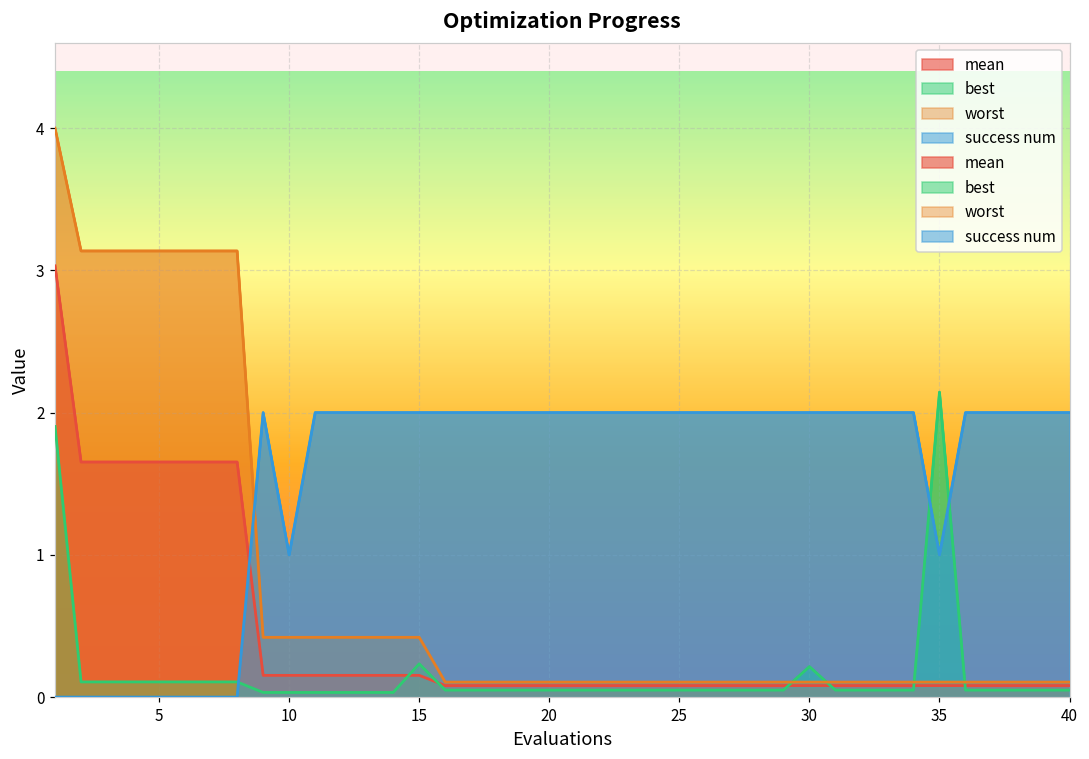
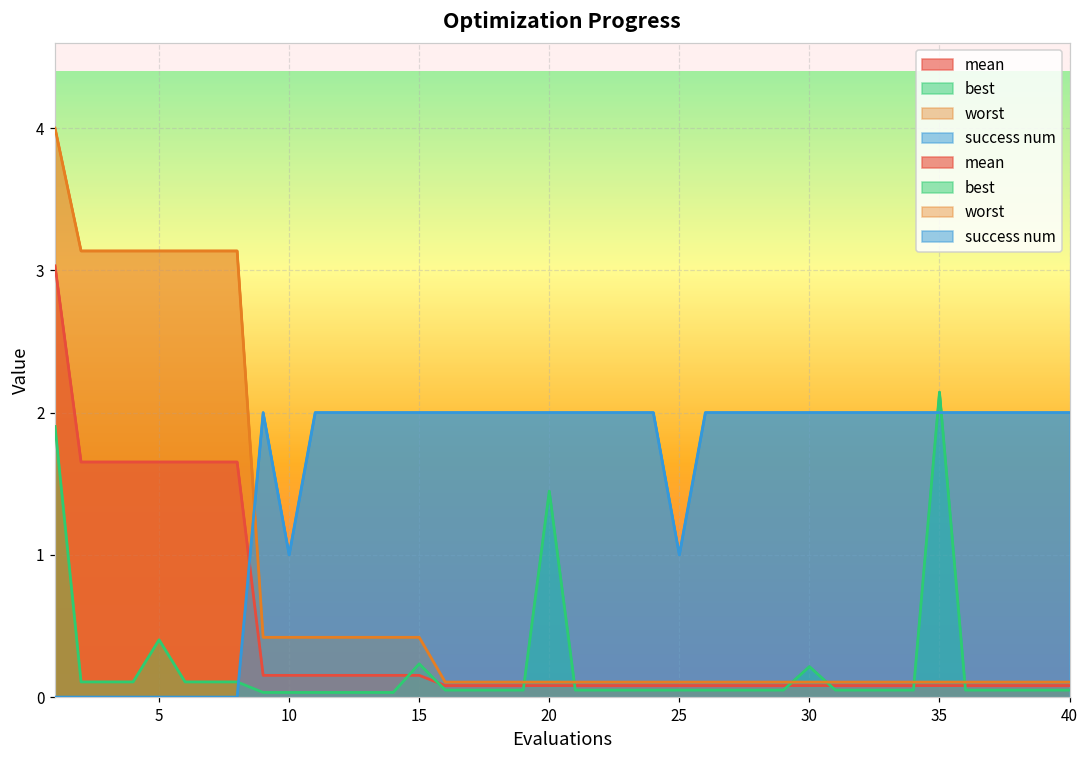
best, 5: 0.11 -> 0.40
best, 20: 0.05 -> 1.45
success num, 25: 2 -> 1
success num, 35: 1 -> 2
